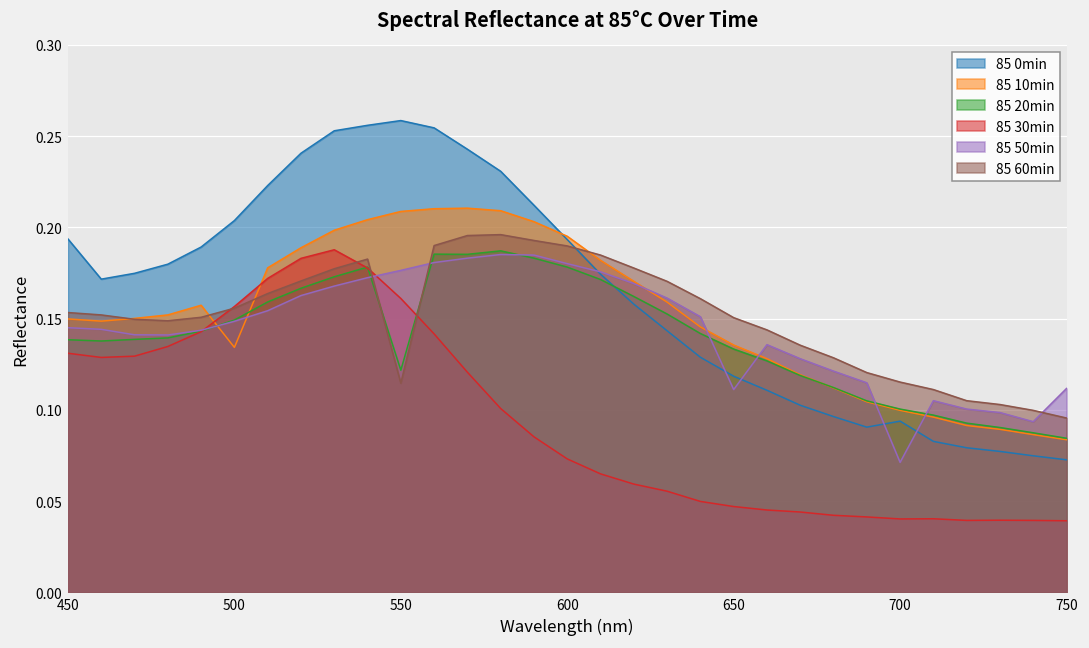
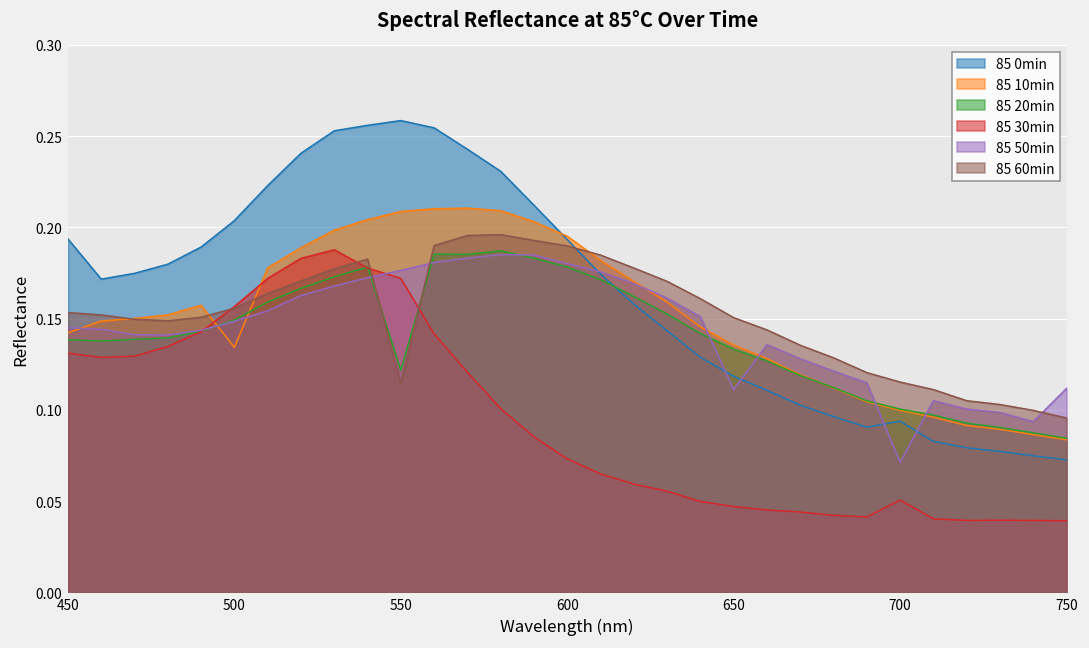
85 10min, 450: 0.150 -> 0.142
85 30min, 550: 0.161 -> 0.172
85 30min, 700: 0.040 -> 0.051
